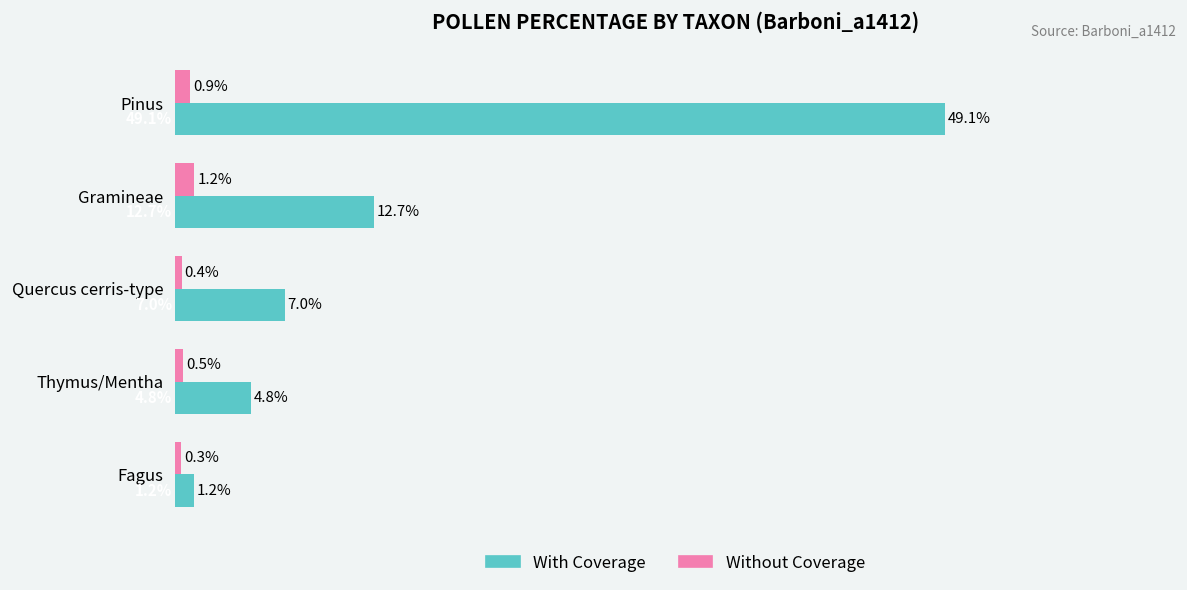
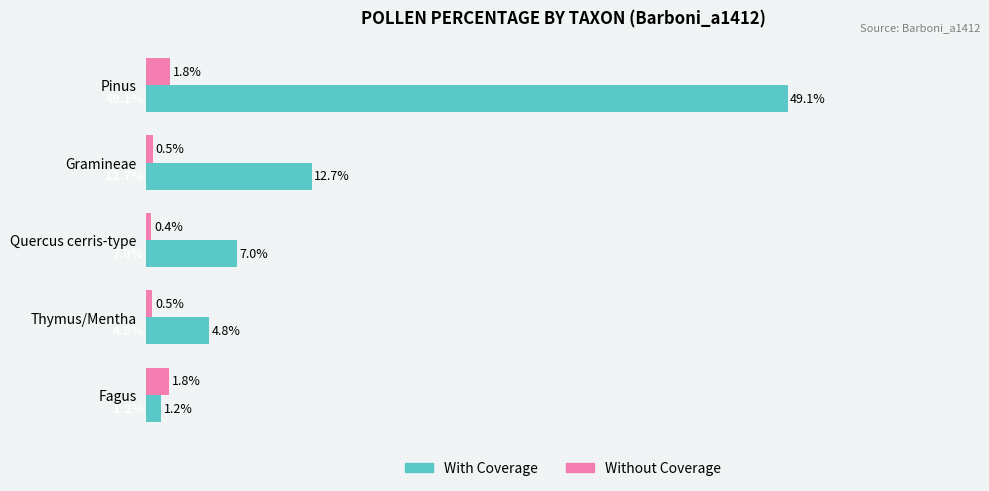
Without Coverage, Pinus: 0.9% -> 1.8%
Without Coverage, Gramineae: 1.2% -> 0.5%
Without Coverage, Fagus: 0.3% -> 1.8%
